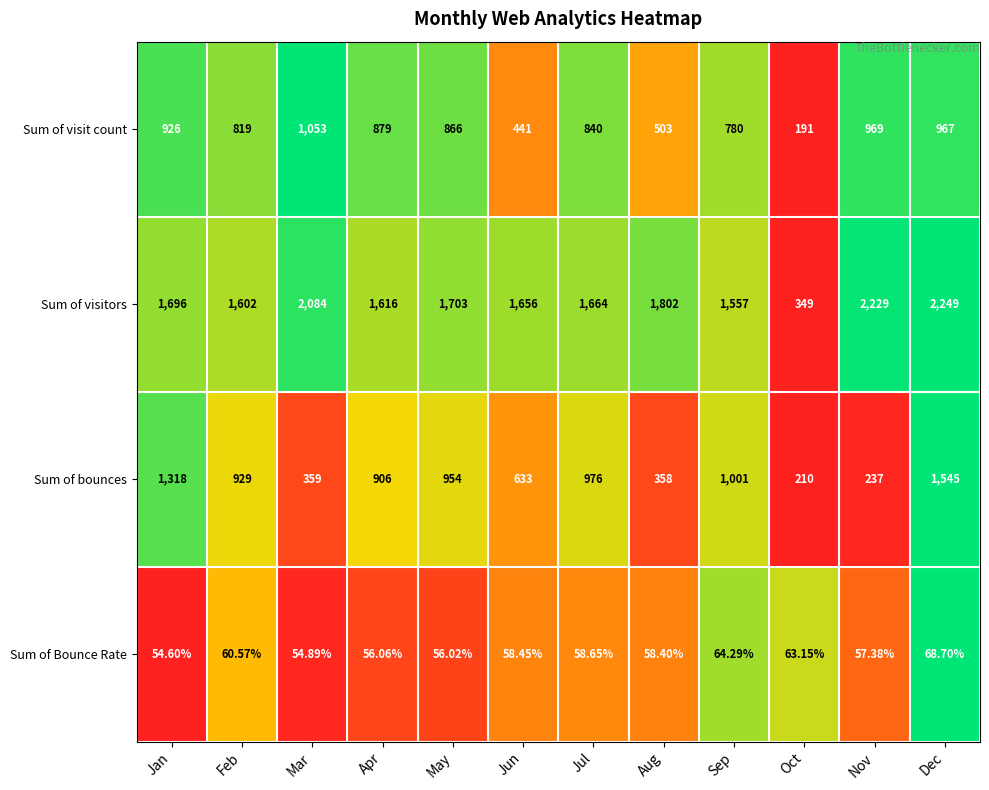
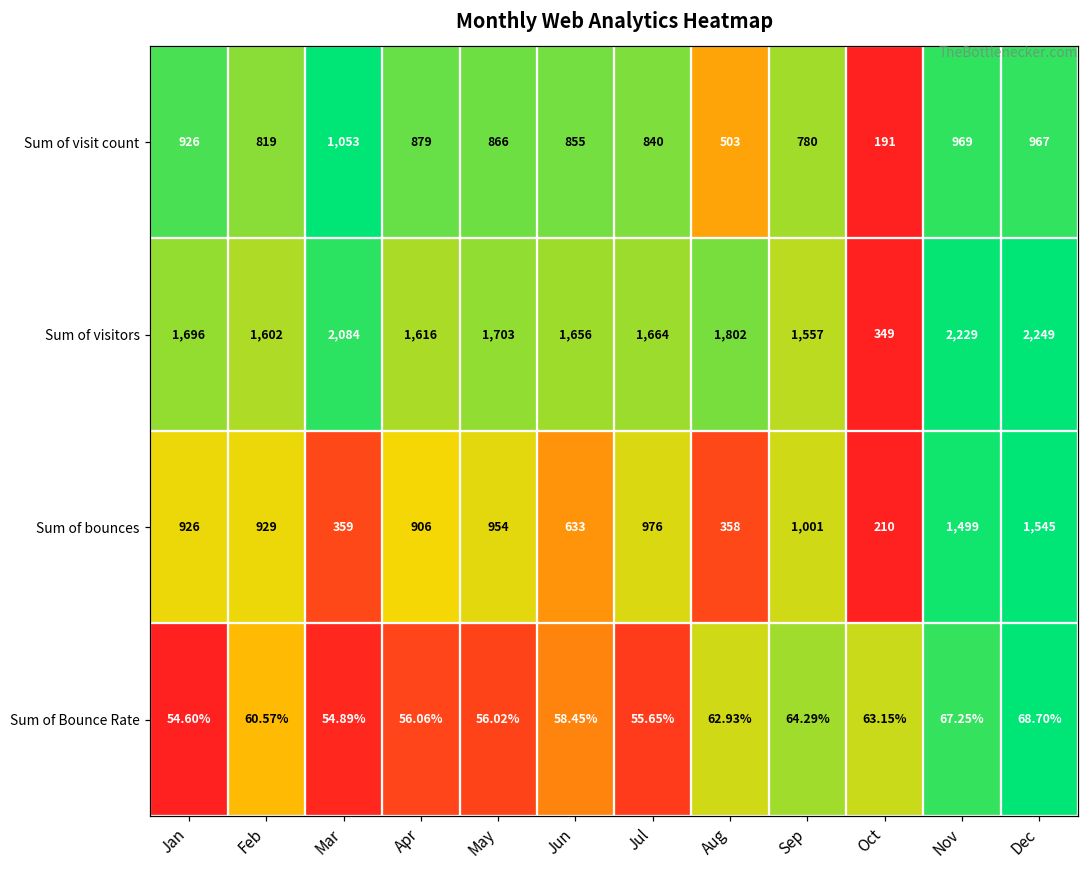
Sum of visit count, Jun: 441 -> 855
Sum of bounces, Jan: 1,318 -> 926
Sum of bounces, Nov: 237 -> 1,499
Sum of Bounce Rate, Jul: 58.65% -> 55.65%
Sum of Bounce Rate, Aug: 58.40% -> 62.93%
Sum of Bounce Rate, Nov: 57.38% -> 67.25%
